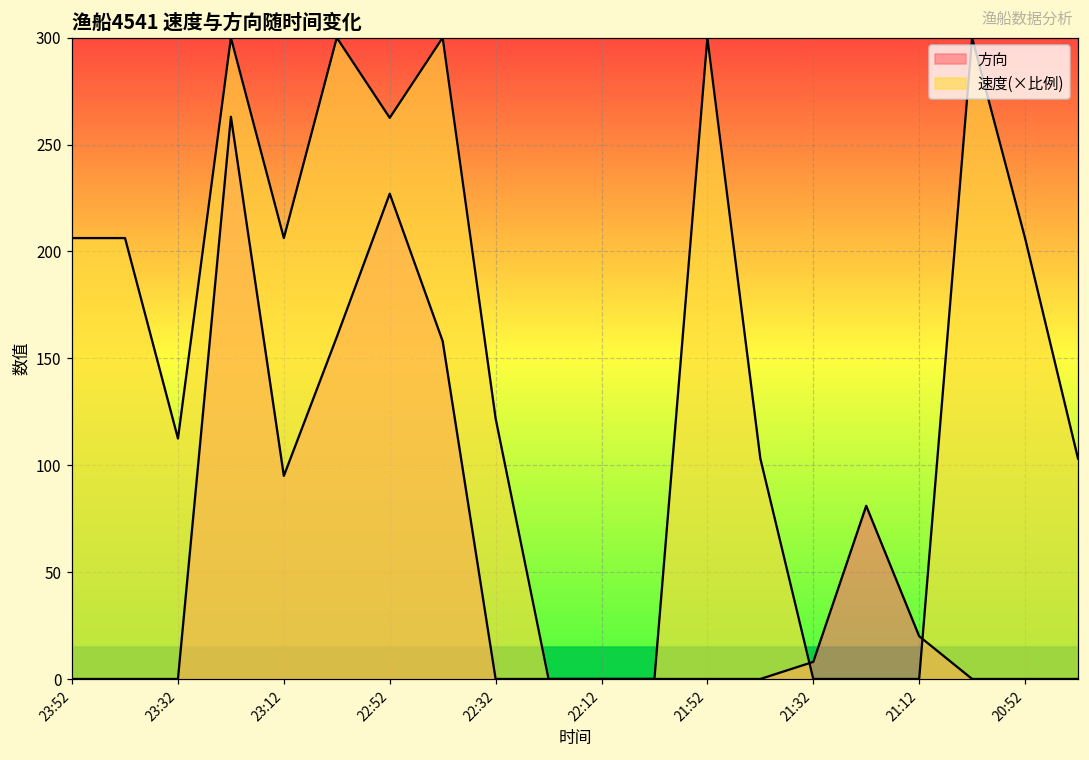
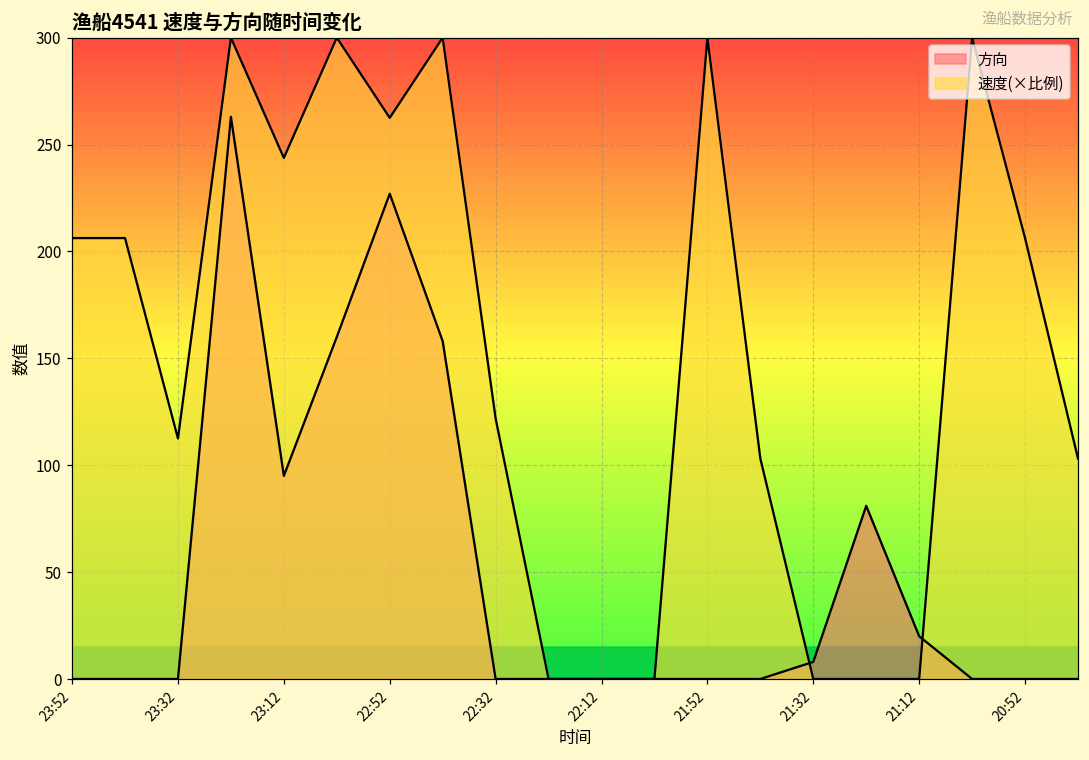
速度(×比例), 23:12: 206 -> 244
